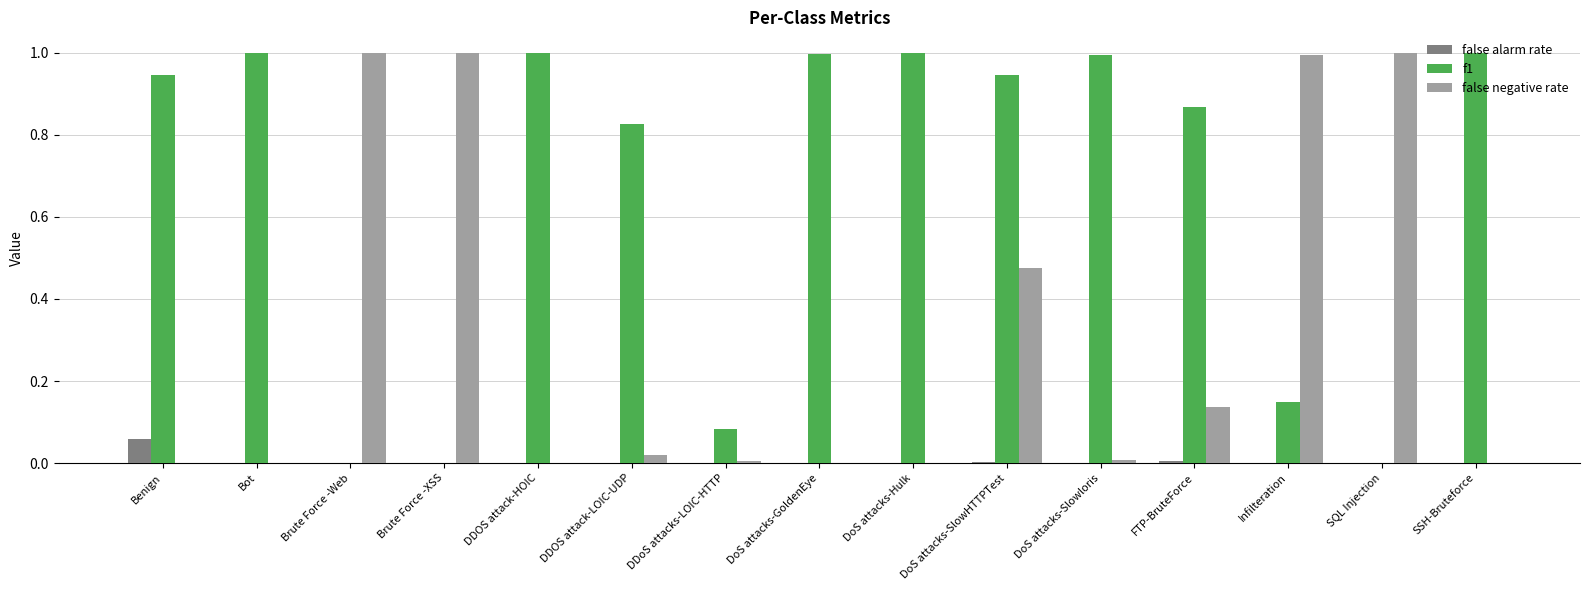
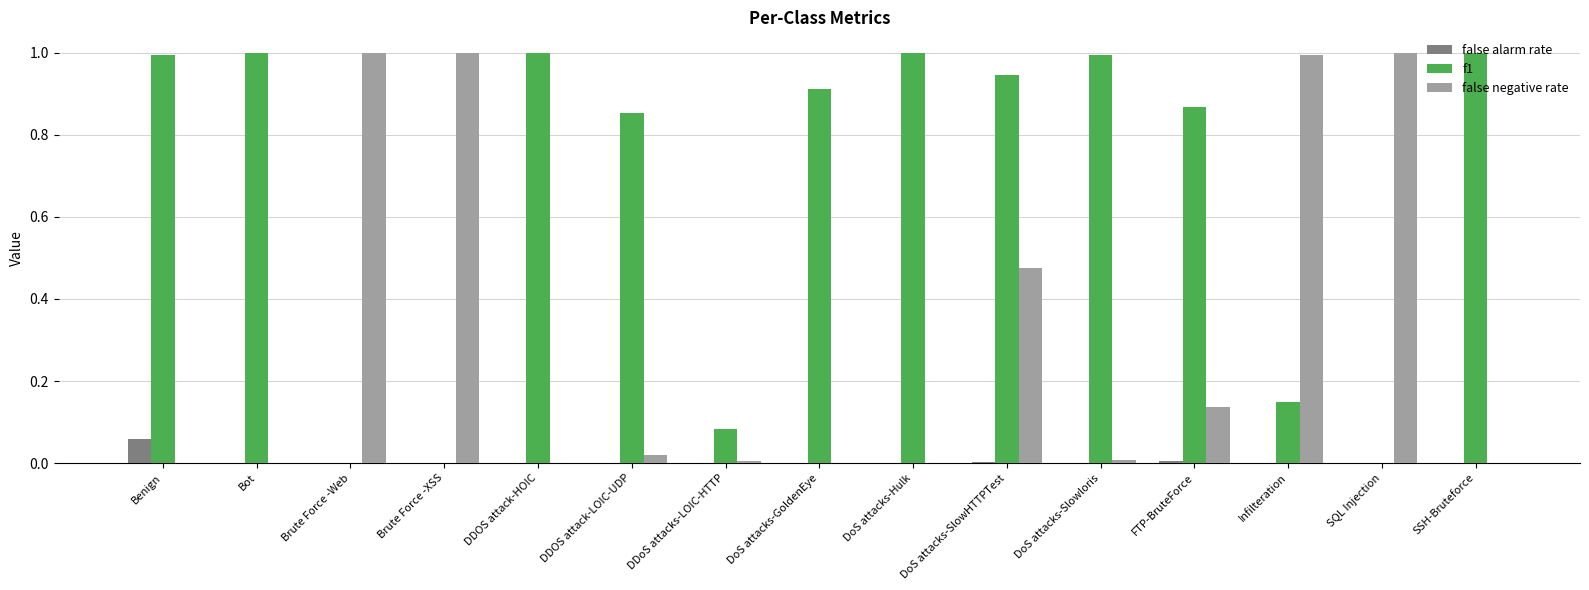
f1, Benign: 0.95 -> 0.99
f1, DDOS attack-LOIC-UDP: 0.83 -> 0.85
f1, DoS attacks-GoldenEye: 1.00 -> 0.91
